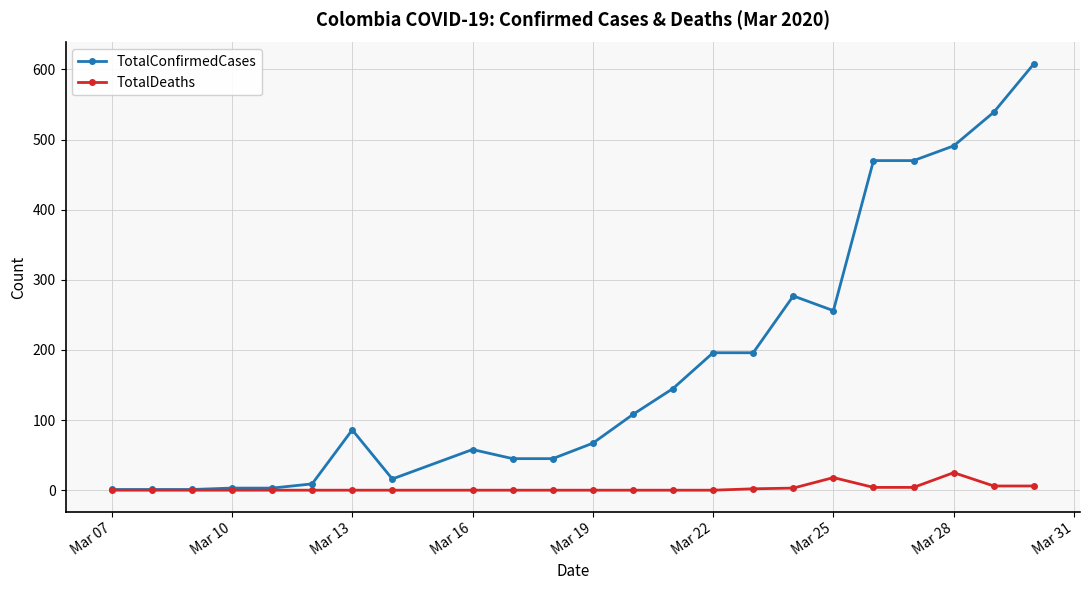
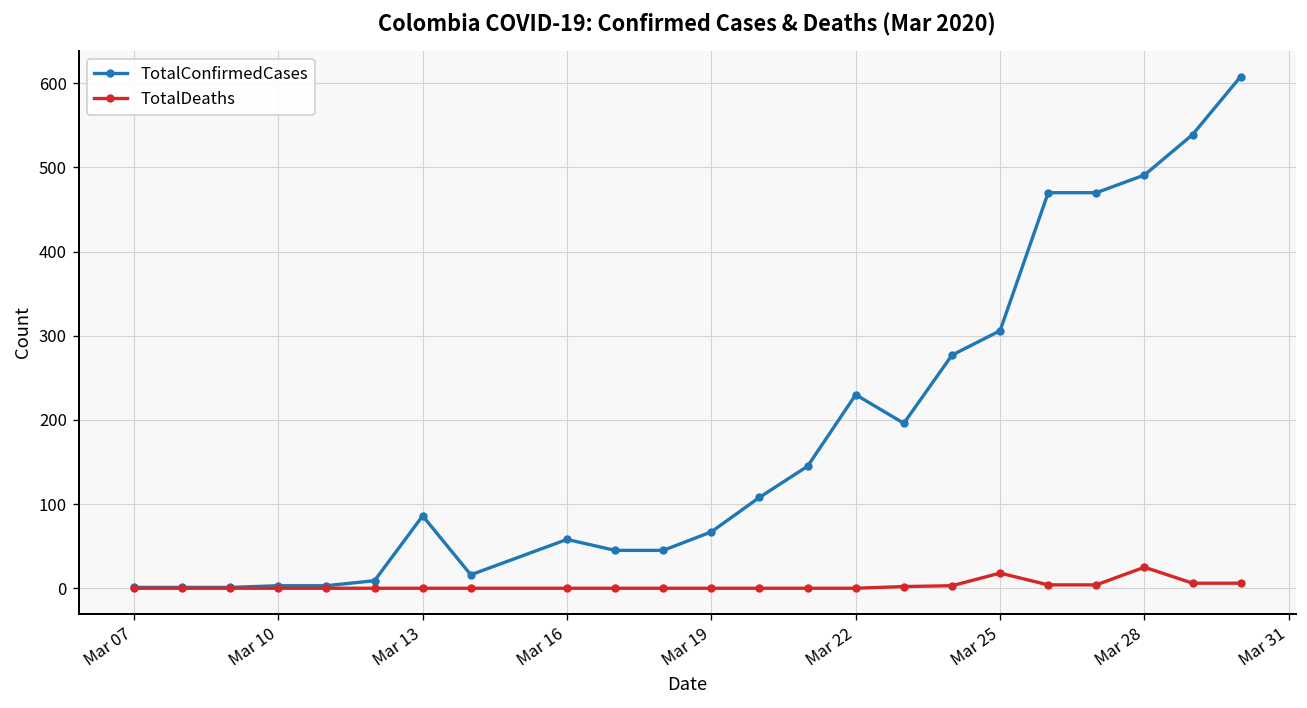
TotalConfirmedCases, Mar 22: 200 -> 230
TotalConfirmedCases, Mar 25: 260 -> 310
